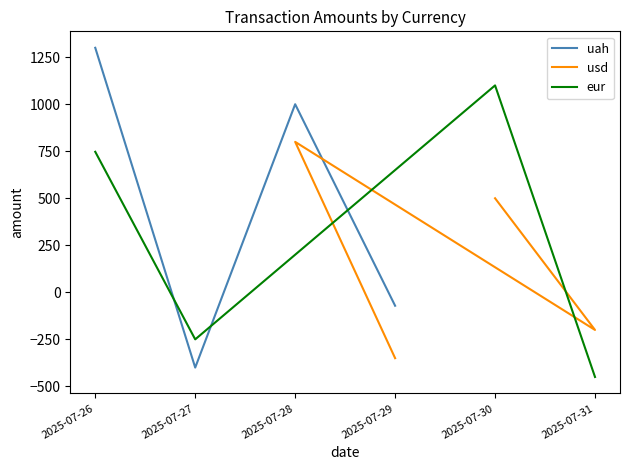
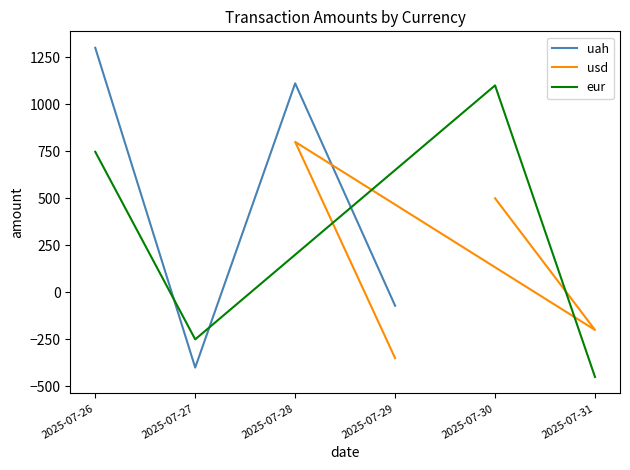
uah, 2025-07-28: 1000 -> 1110
